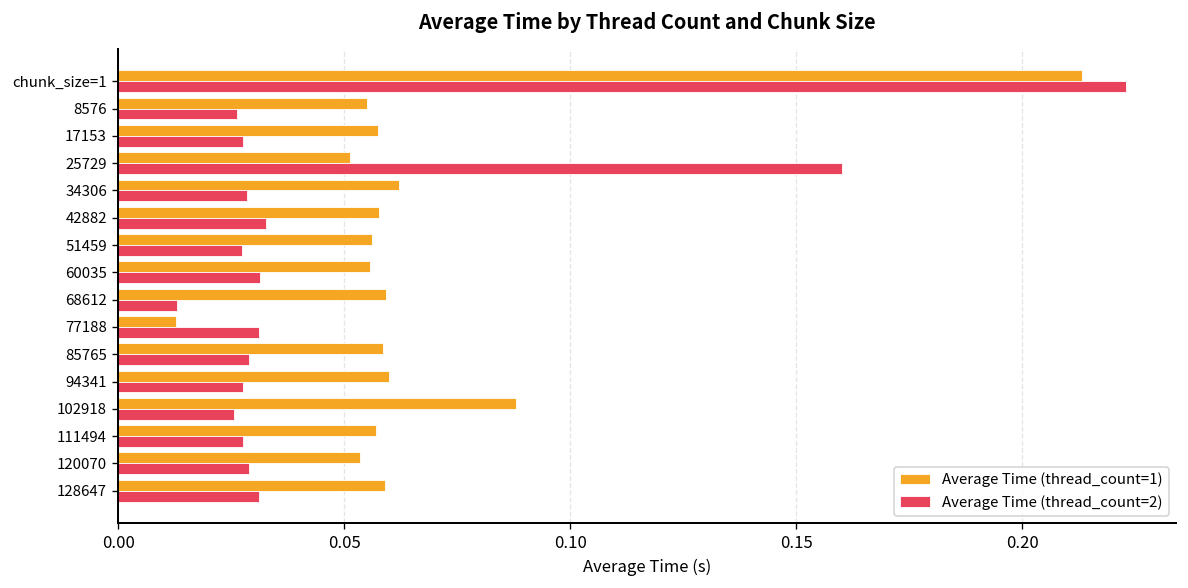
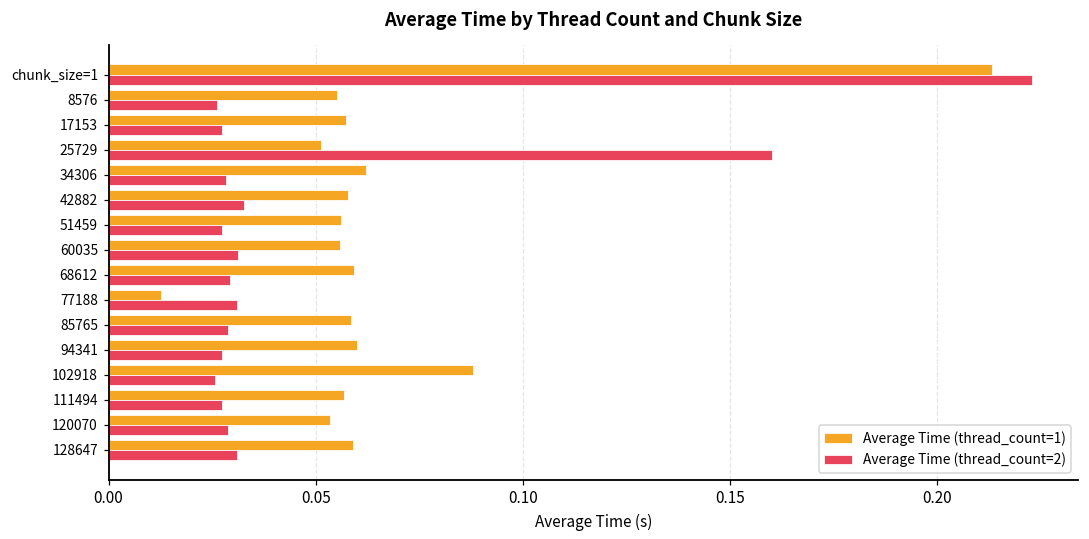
Average Time (thread_count=2), 68612: 0.013 -> 0.029
